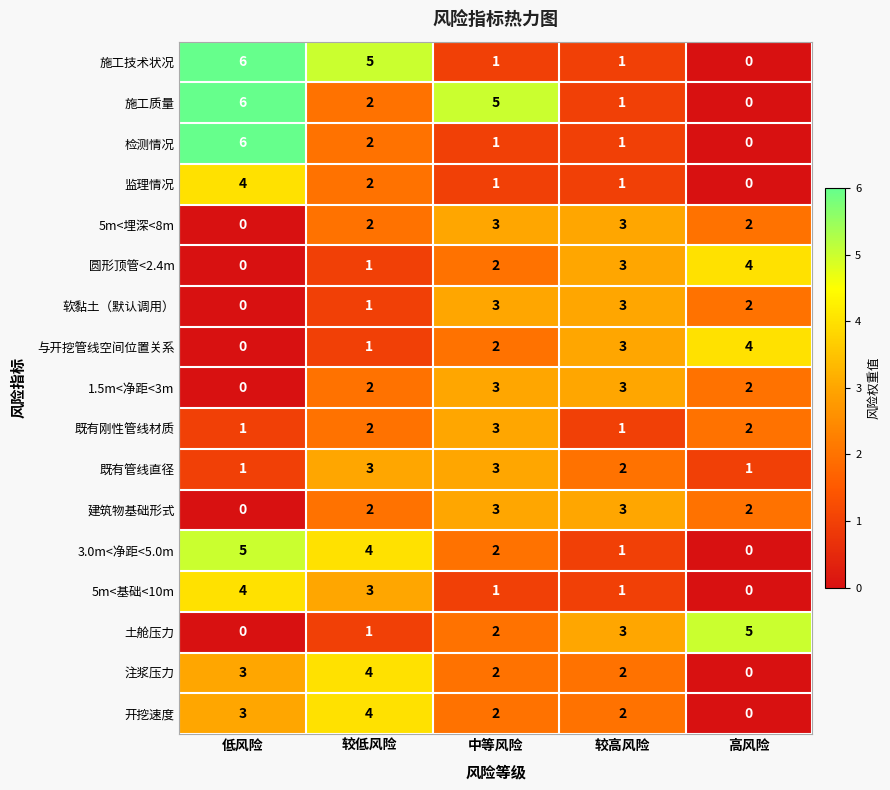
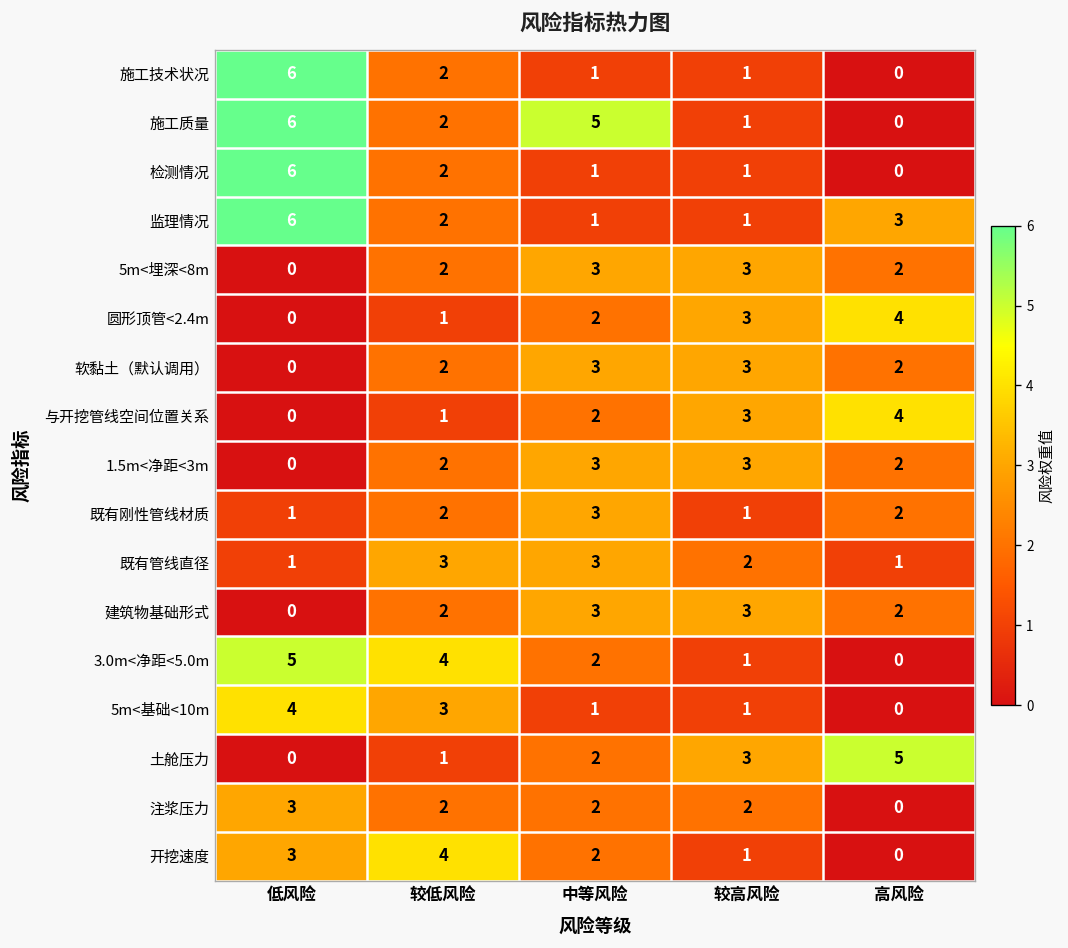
施工技术状况, 较低风险: 5 -> 2
监理情况, 低风险: 4 -> 6
监理情况, 高风险: 0 -> 3
软黏土（默认调用）, 较低风险: 1 -> 2
注浆压力, 较低风险: 4 -> 2
开挖速度, 较高风险: 2 -> 1
